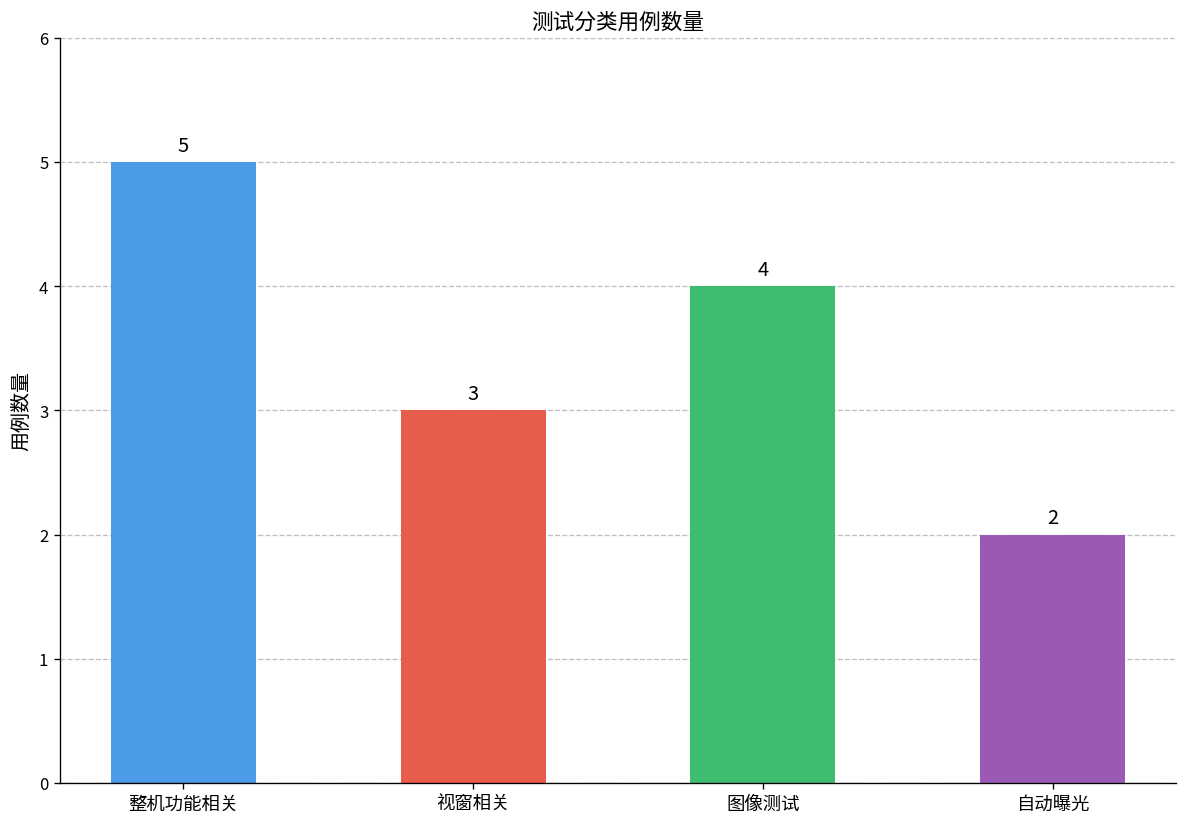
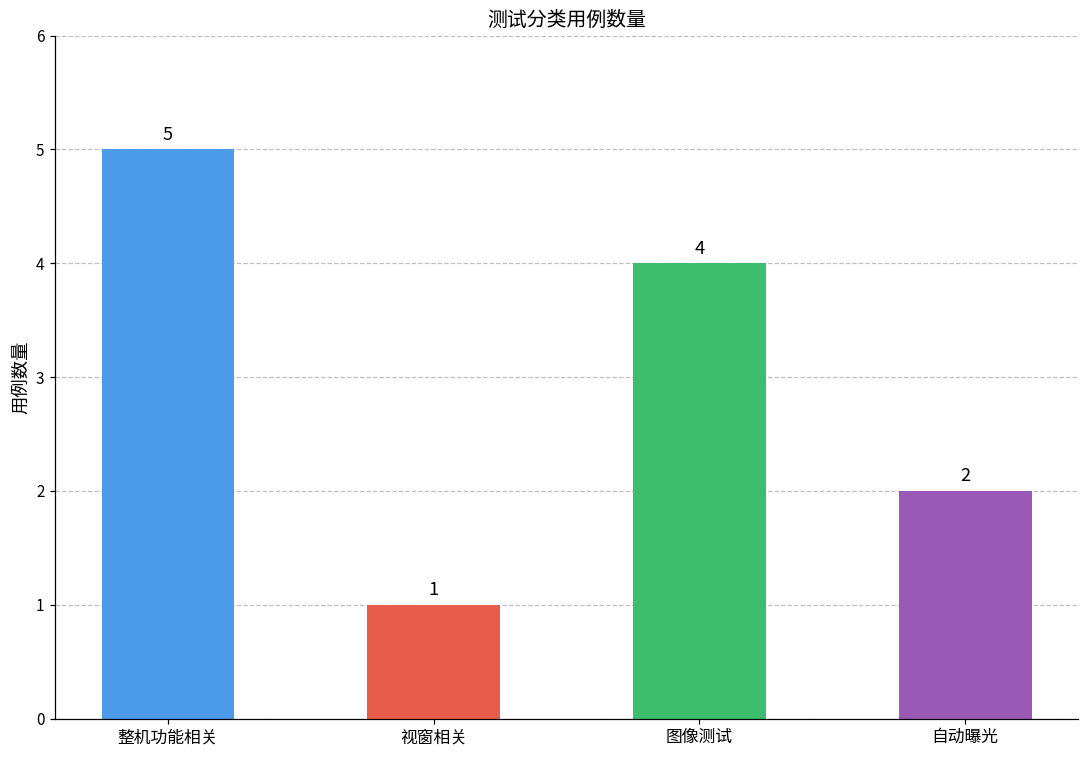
视窗相关: 3 -> 1
